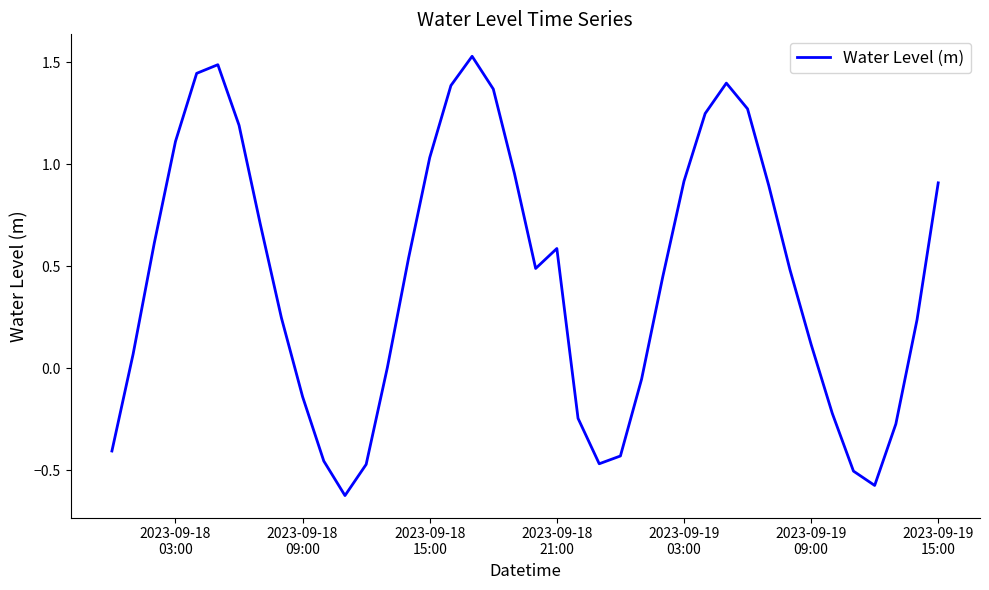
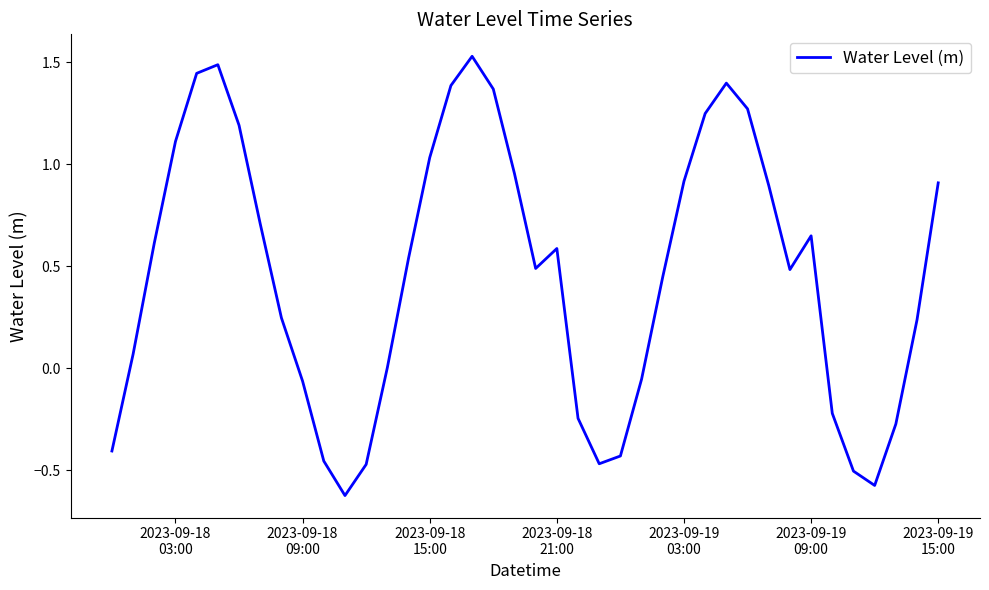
2023-09-18 09:00: -0.14 -> -0.06
2023-09-19 09:00: 0.12 -> 0.65
